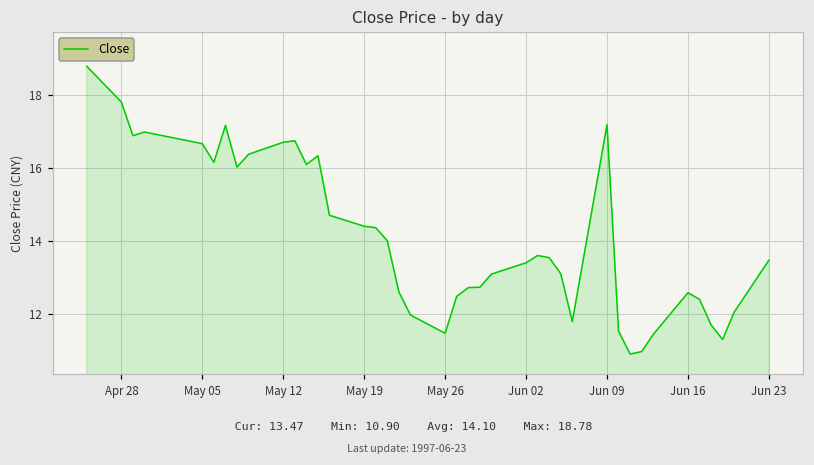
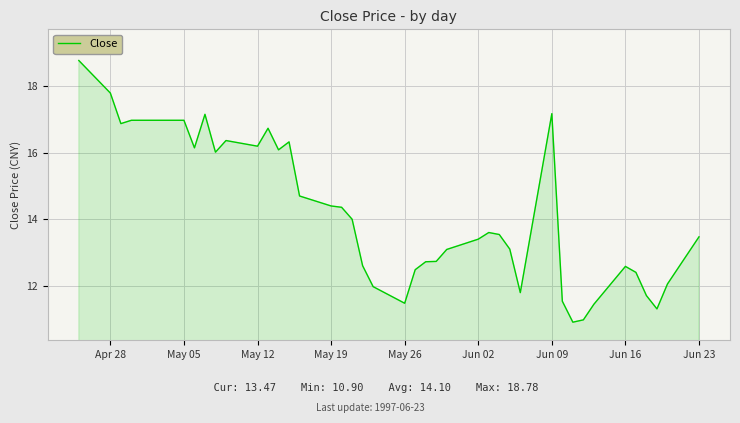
May 05: 16.7 -> 17.0
May 12: 16.7 -> 16.2
